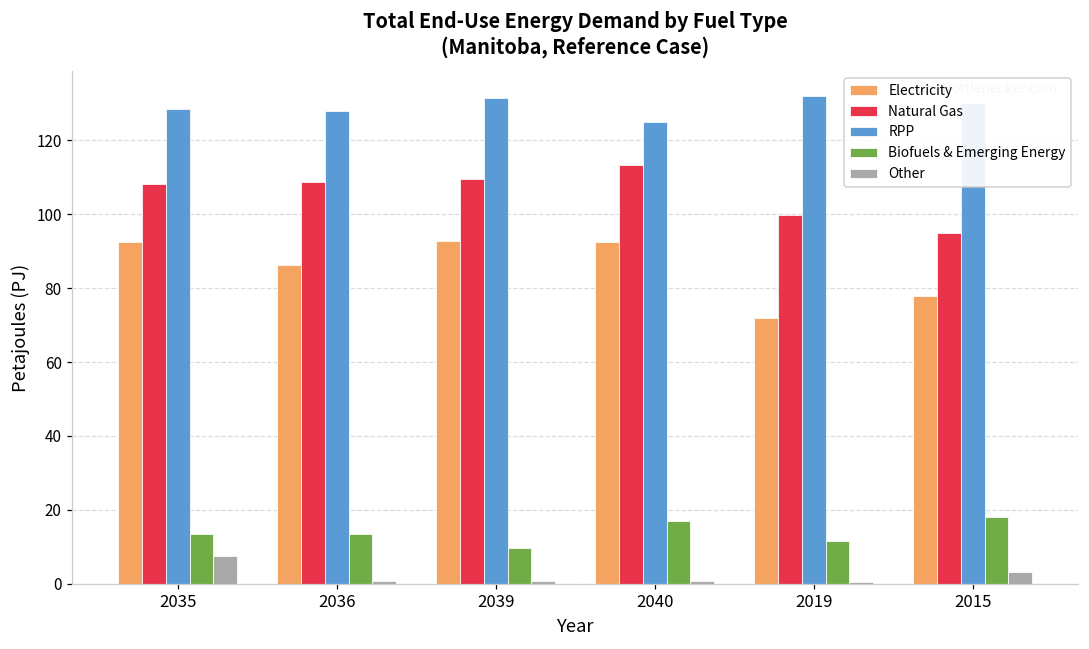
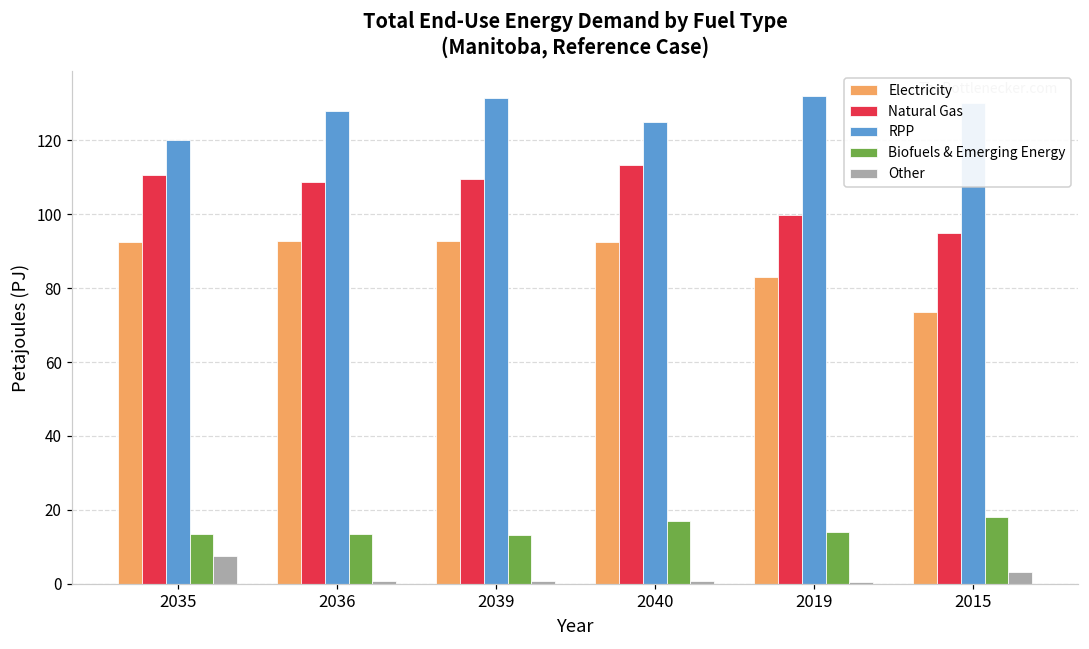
Natural Gas, 2035: 108 -> 111
RPP, 2035: 128 -> 120
Electricity, 2036: 86 -> 93
Biofuels & Emerging Energy, 2039: 10 -> 13
Electricity, 2019: 72 -> 83
Biofuels & Emerging Energy, 2019: 11 -> 14
Electricity, 2015: 78 -> 73
